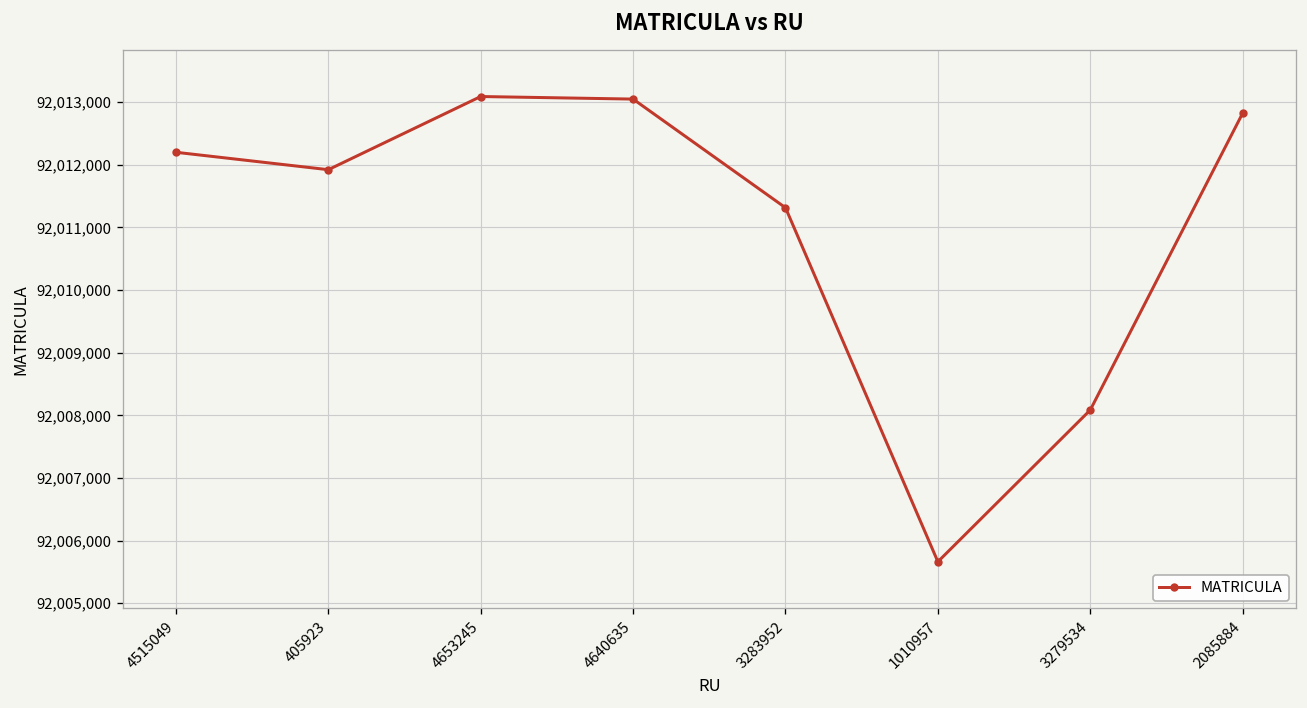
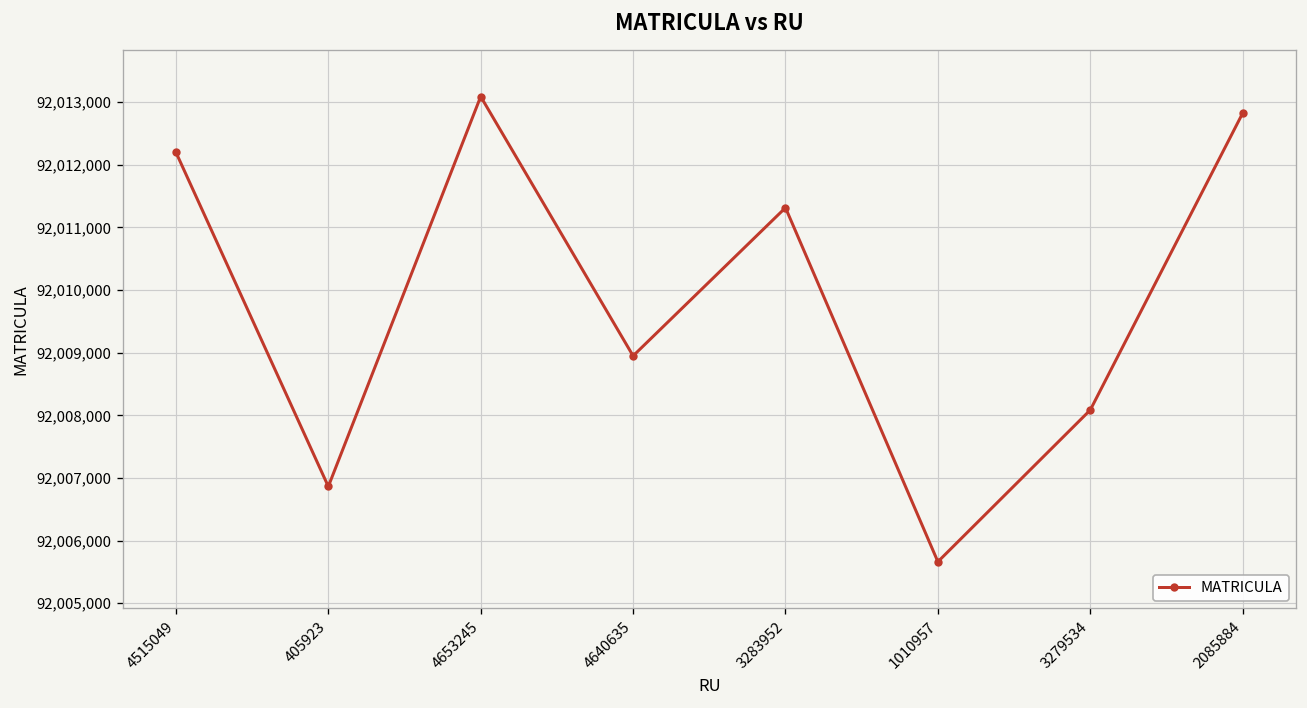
405923: 92,011,900 -> 92,006,900
4640635: 92,013,000 -> 92,008,900
